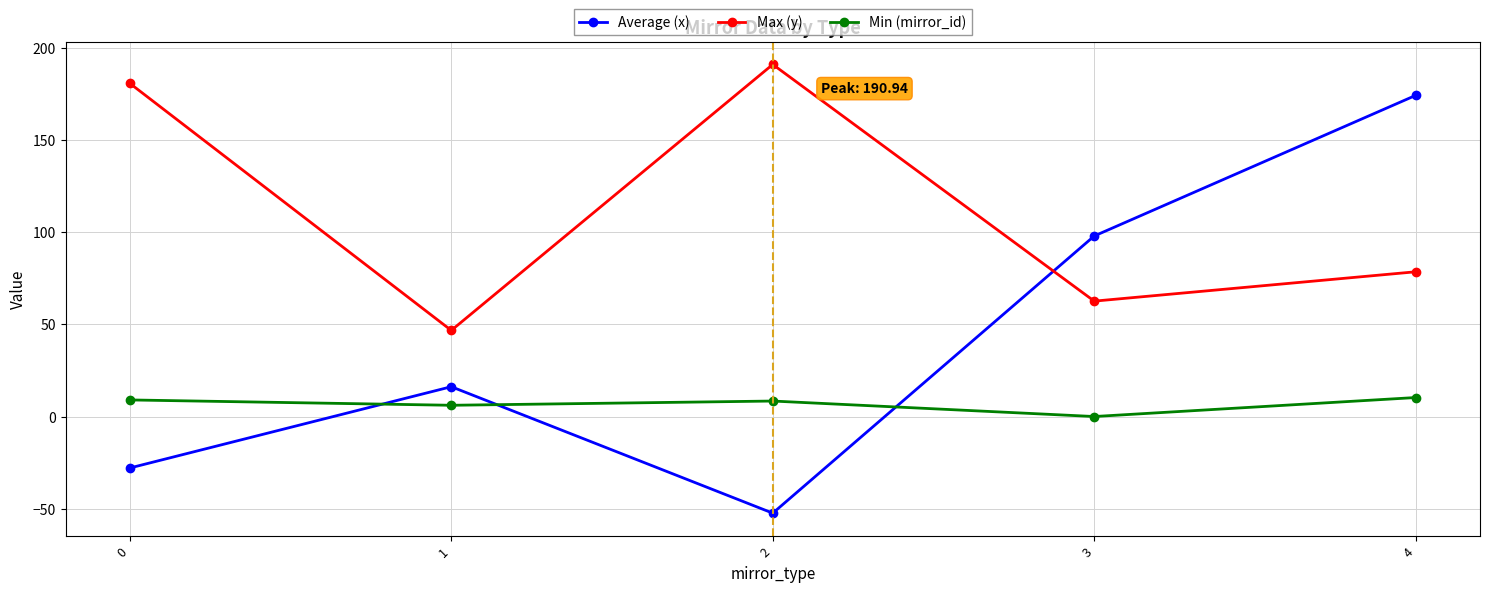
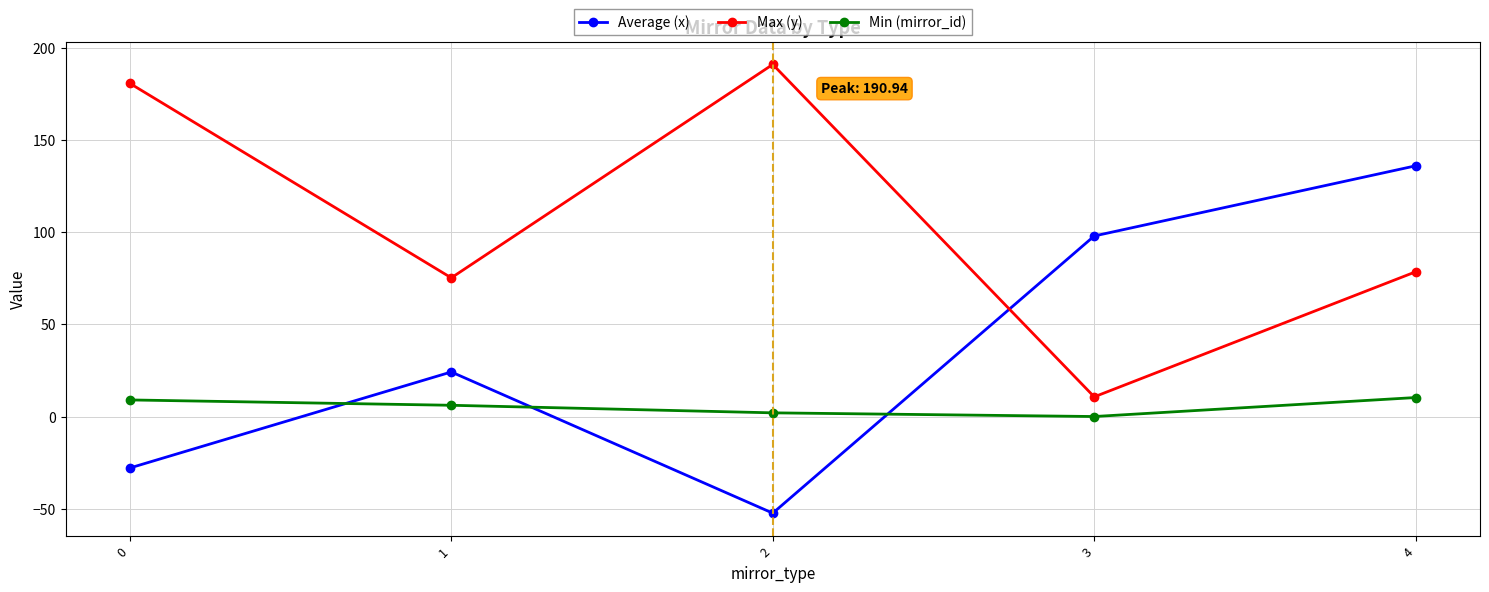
Average (x), 1: 16 -> 24
Max (y), 1: 47 -> 75
Min (mirror_id), 2: 8 -> 2
Max (y), 3: 63 -> 11
Average (x), 4: 174 -> 136
